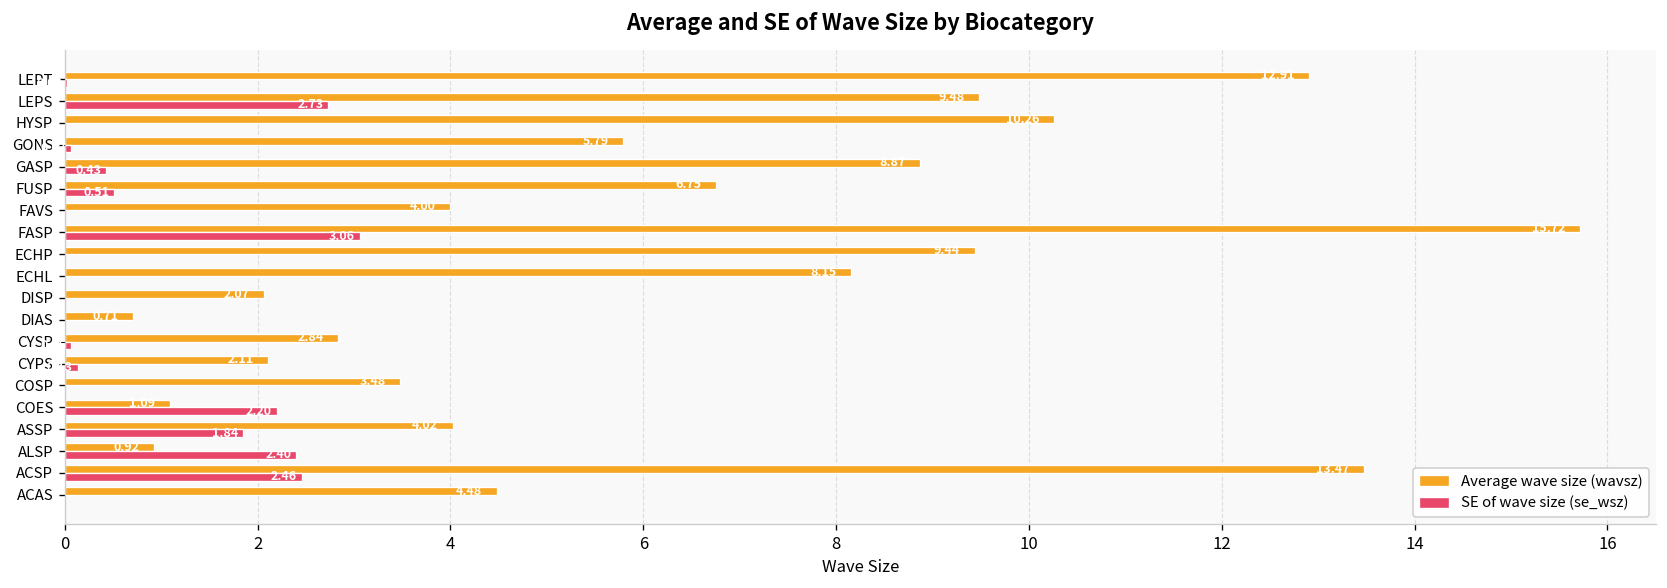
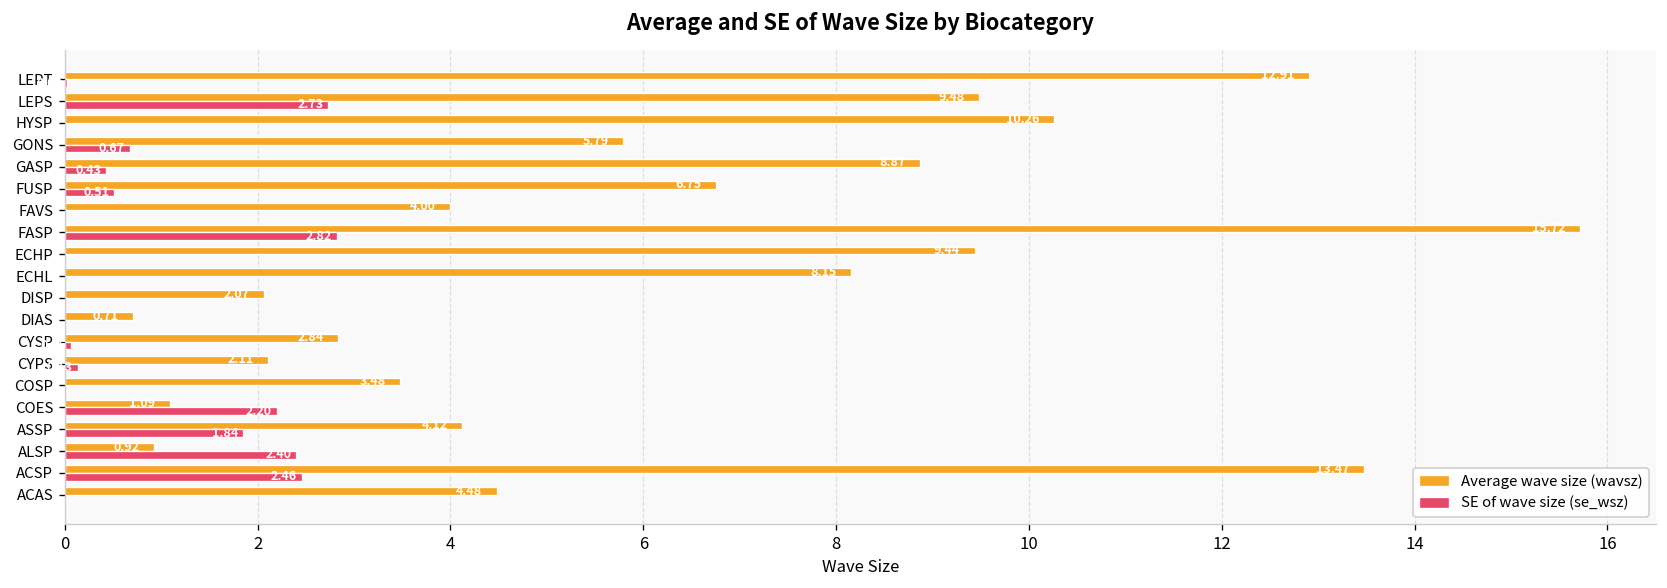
SE of wave size (se_wsz), GONS: 0.1 -> 0.7
SE of wave size (se_wsz), FASP: 3.06 -> 2.82
Average wave size (wavsz), ASSP: 4.0 -> 4.1
